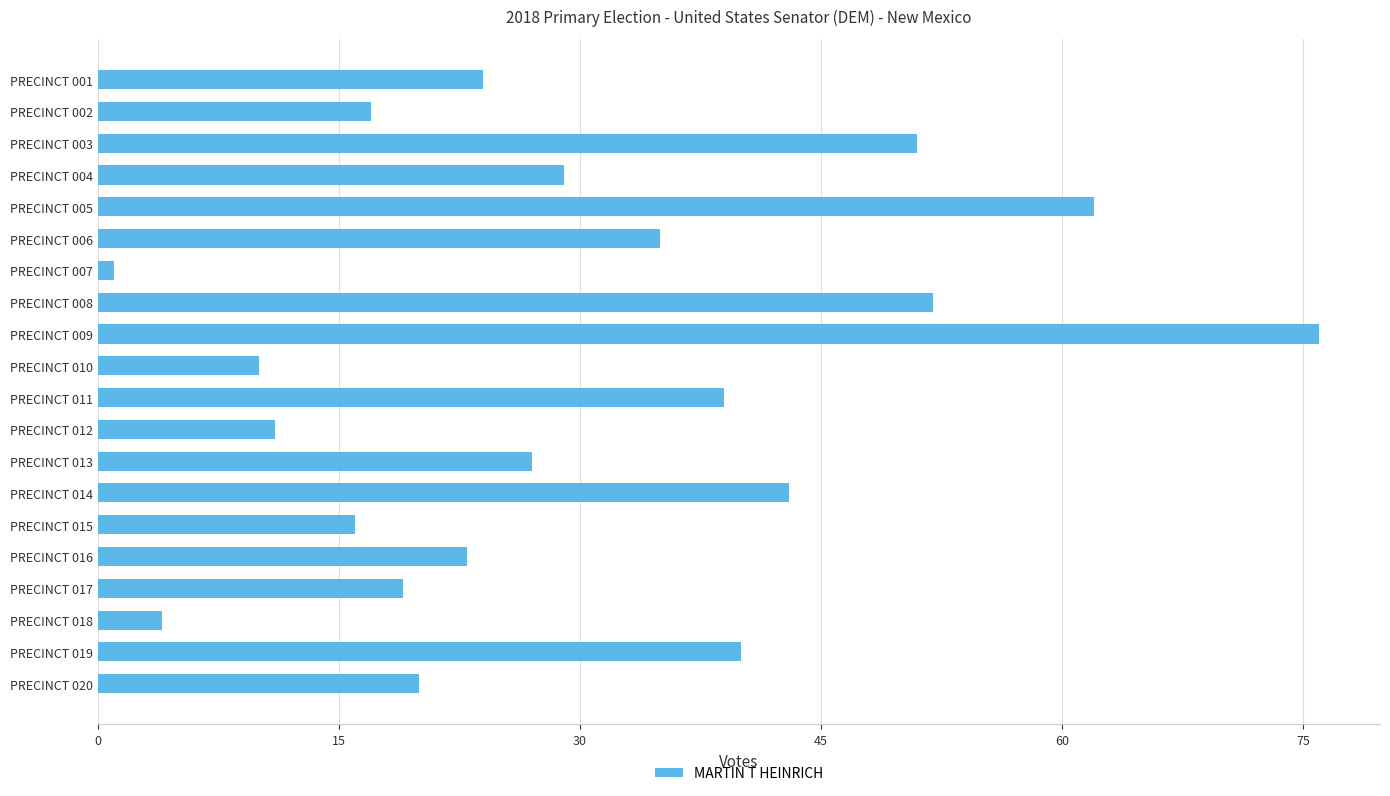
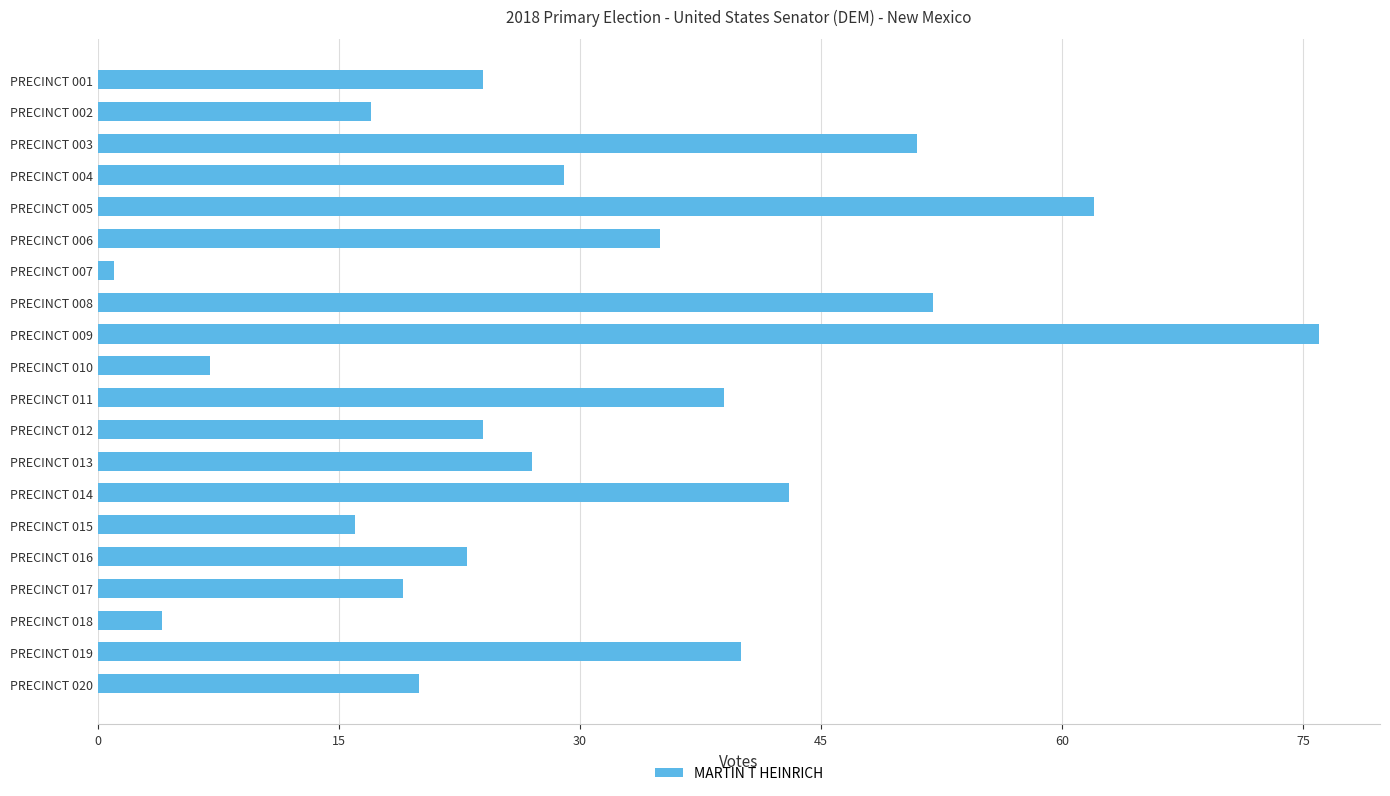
PRECINCT 010: 10 -> 7
PRECINCT 012: 11 -> 24
